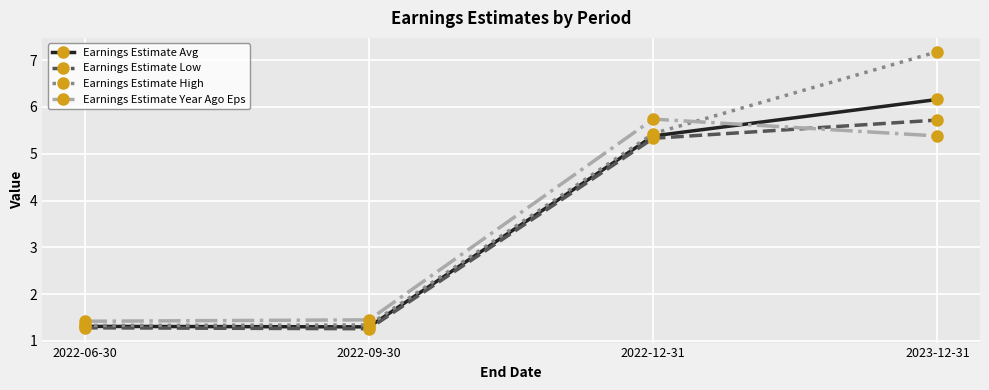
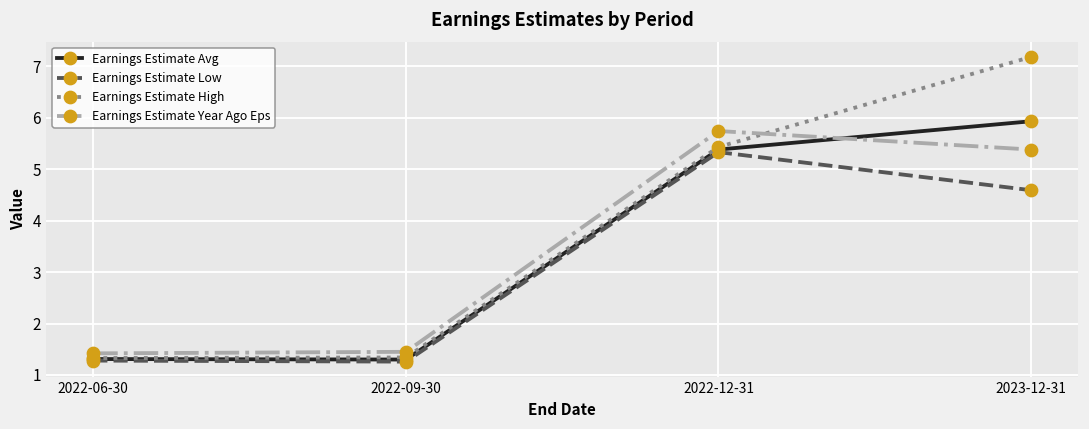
Earnings Estimate Avg, 2023-12-31: 6.2 -> 5.9
Earnings Estimate Low, 2023-12-31: 5.7 -> 4.6
